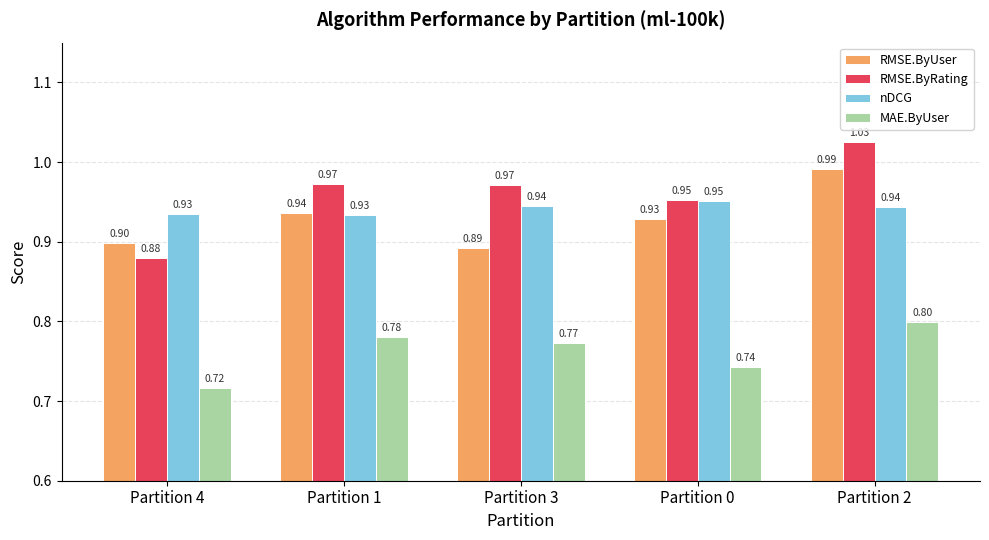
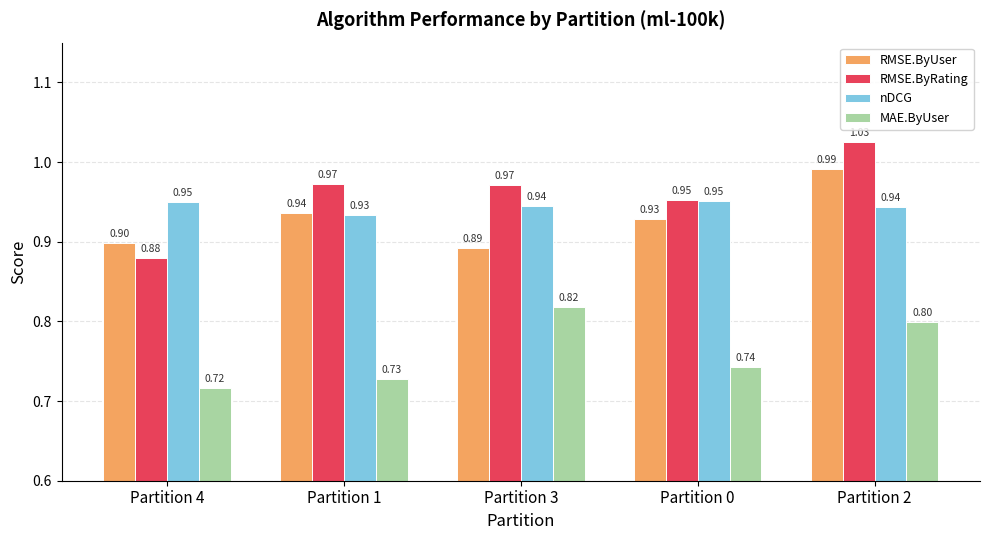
nDCG, Partition 4: 0.93 -> 0.95
MAE.ByUser, Partition 1: 0.78 -> 0.73
MAE.ByUser, Partition 3: 0.77 -> 0.82
